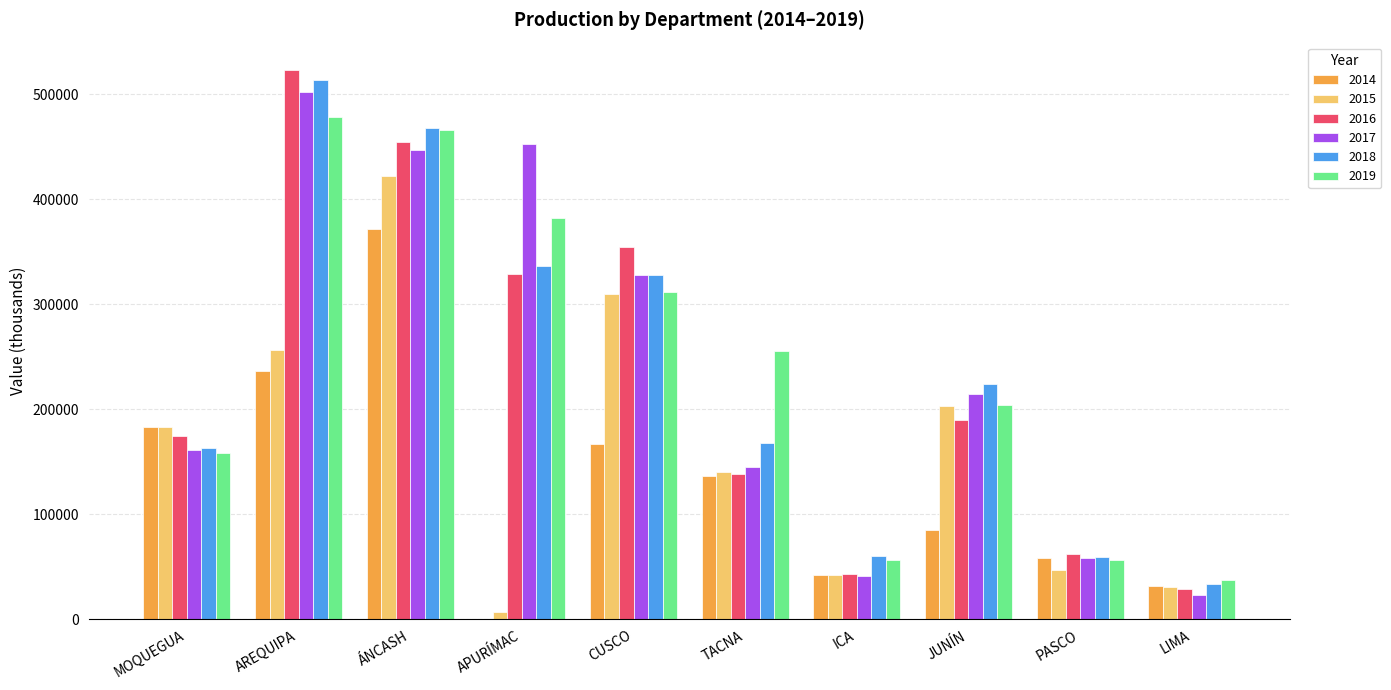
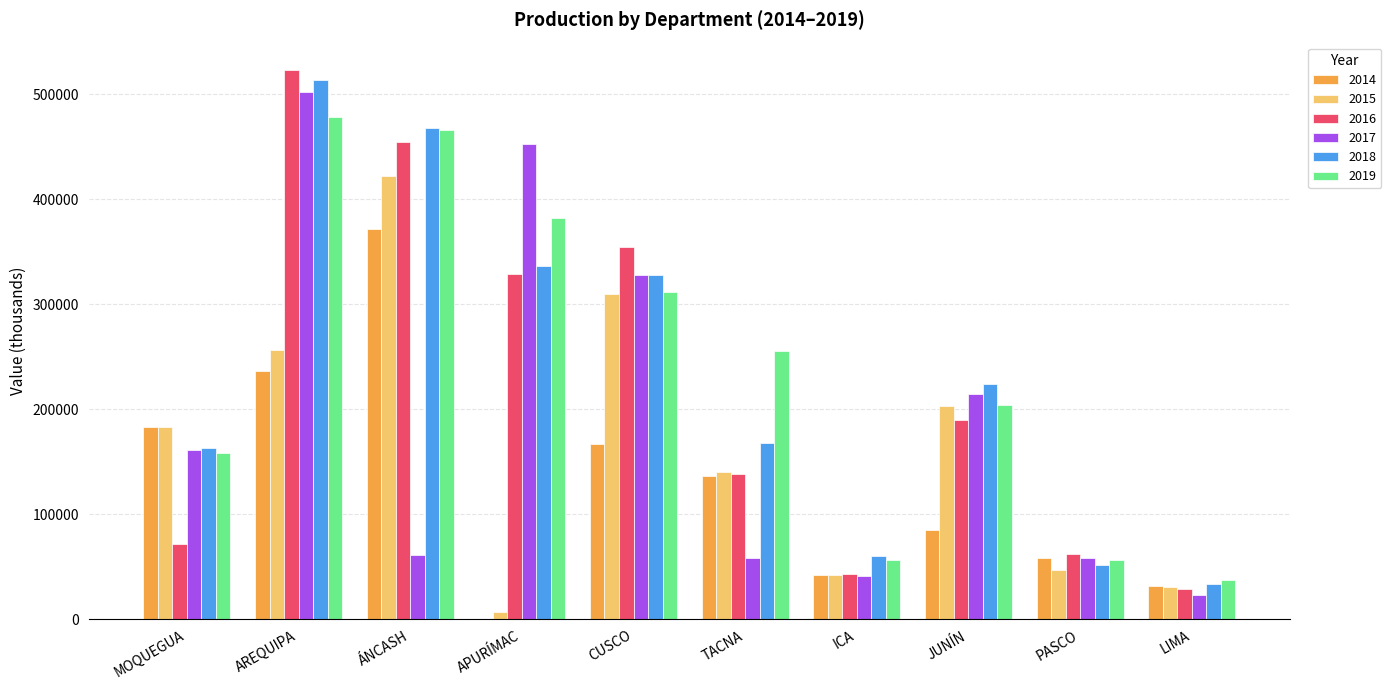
2016, MOQUEGUA: 175000 -> 72000
2017, ÁNCASH: 447000 -> 61000
2017, TACNA: 145000 -> 58000
2018, PASCO: 59000 -> 51000
